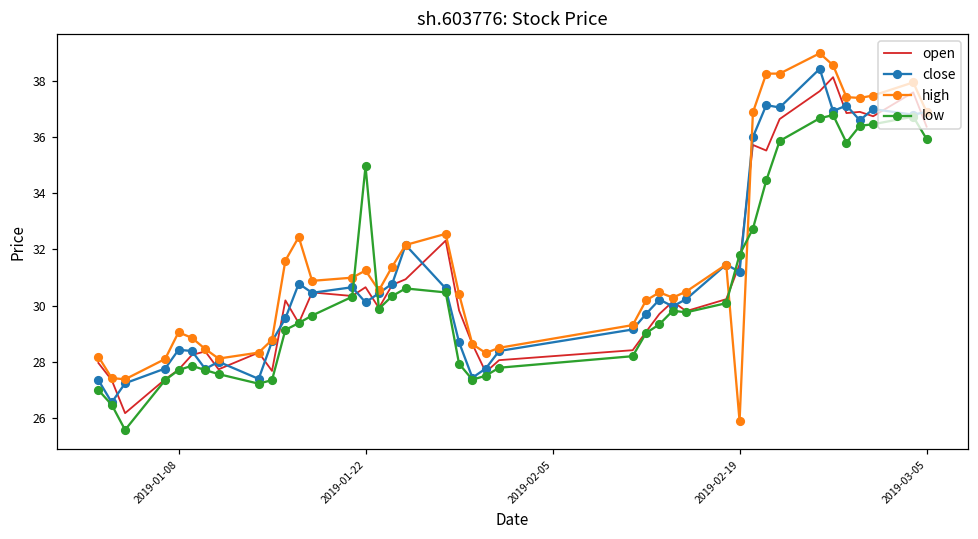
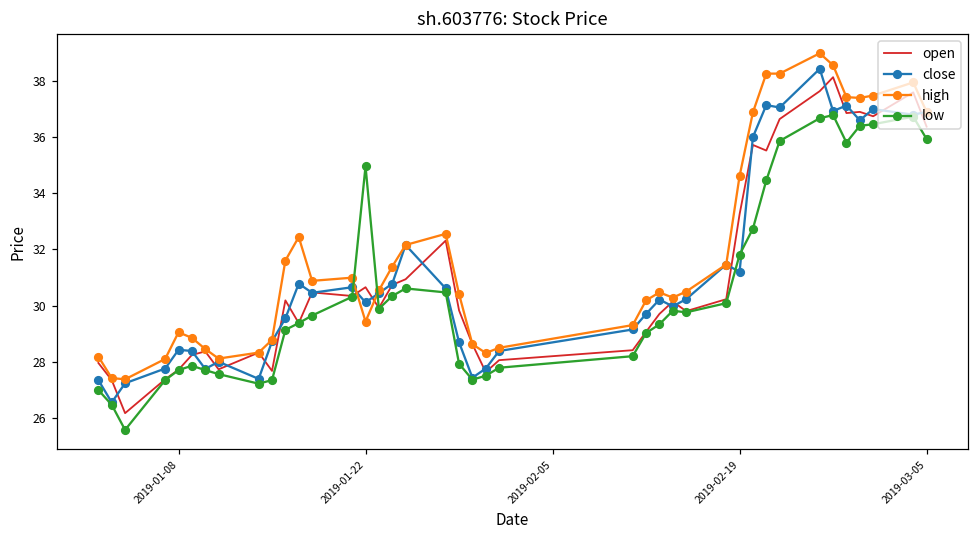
high, 2019-01-22: 31.2 -> 29.4
open, 2019-02-19: 31.5 -> 33.2
high, 2019-02-19: 25.9 -> 34.6
